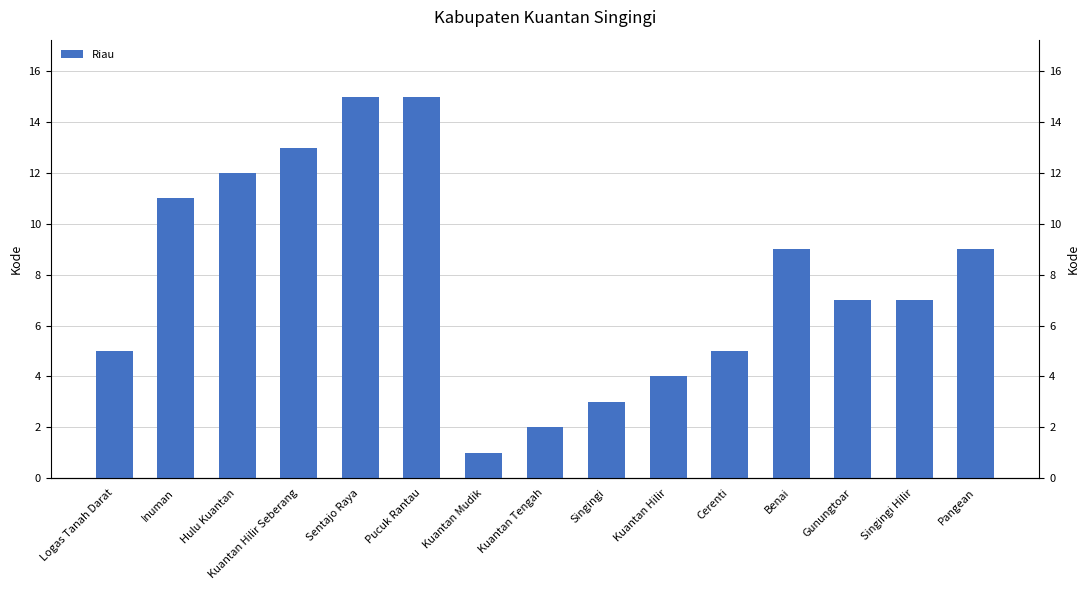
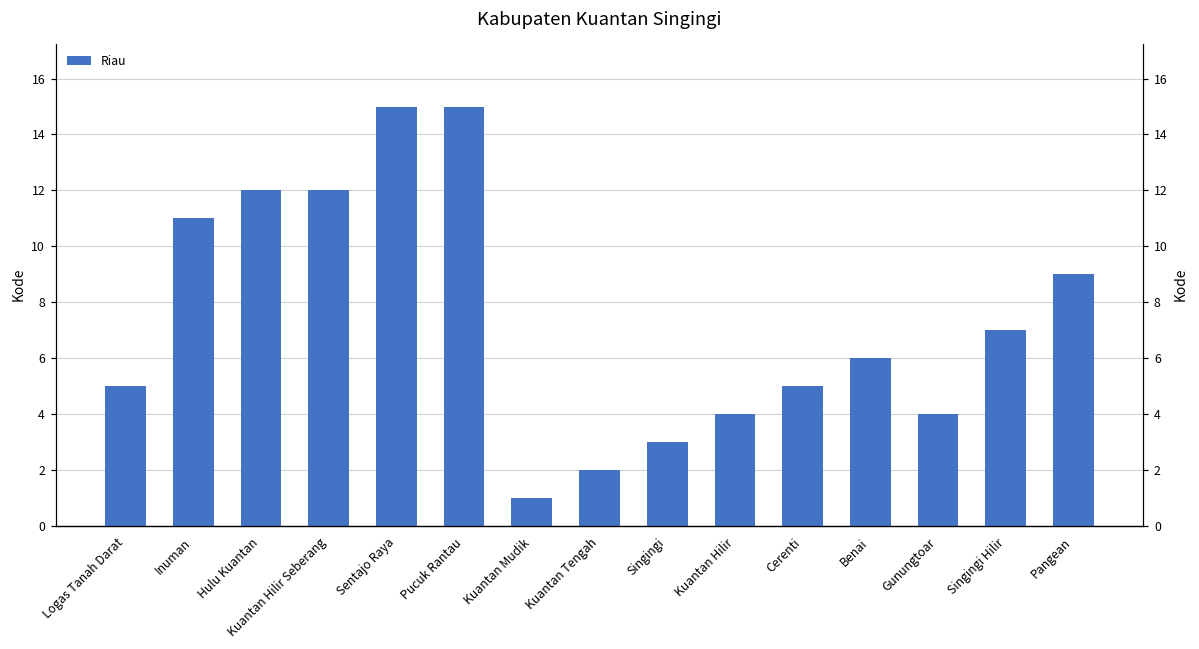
Kuantan Hilir Seberang: 13 -> 12
Benai: 9 -> 6
Gunungtoar: 7 -> 4
